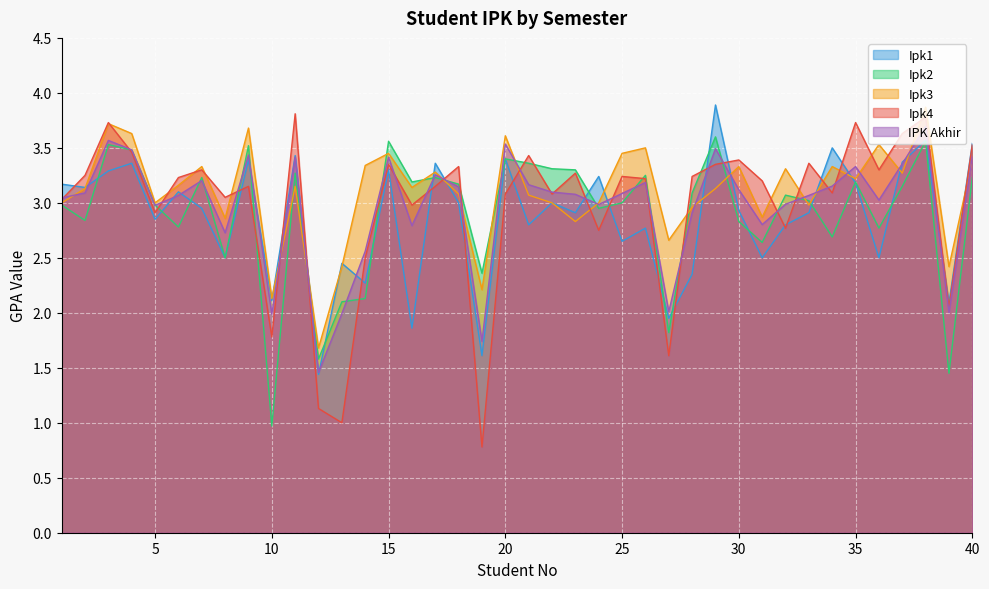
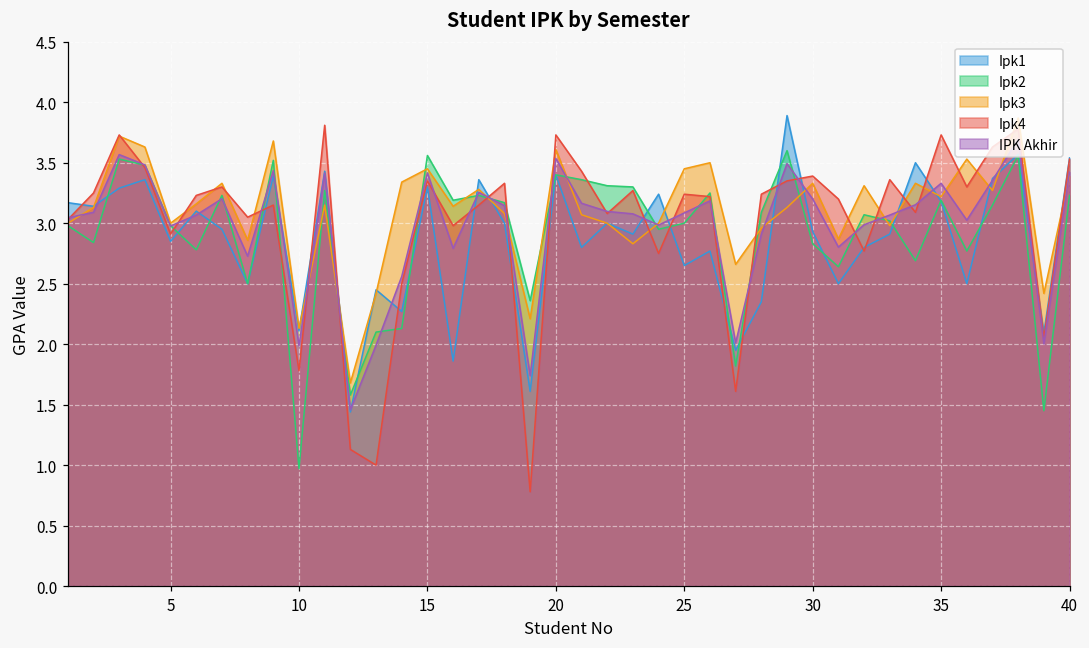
Ipk4, 20: 3.08 -> 3.73
IPK Akhir, 30: 3.12 -> 3.20
